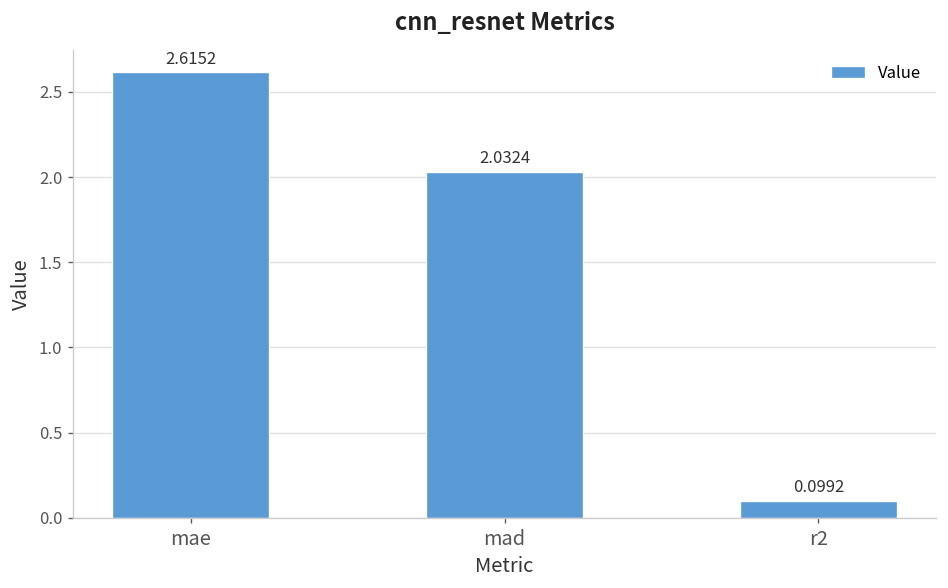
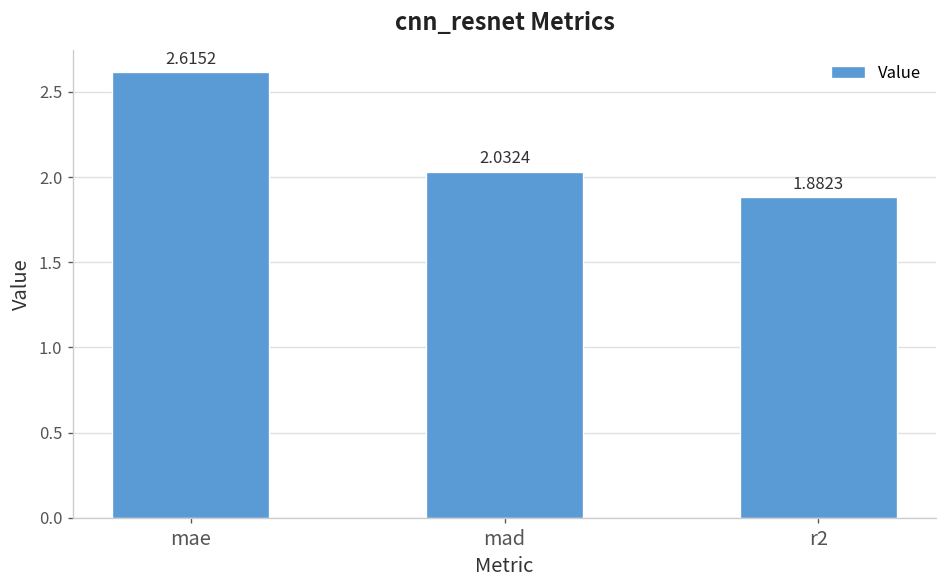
r2: 0.0992 -> 1.8823
